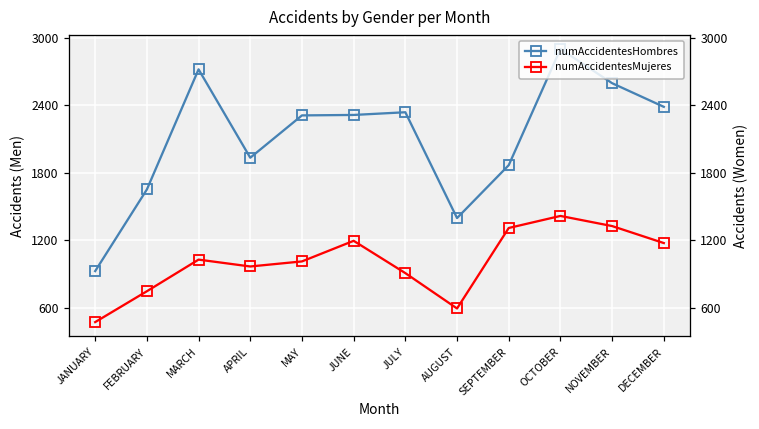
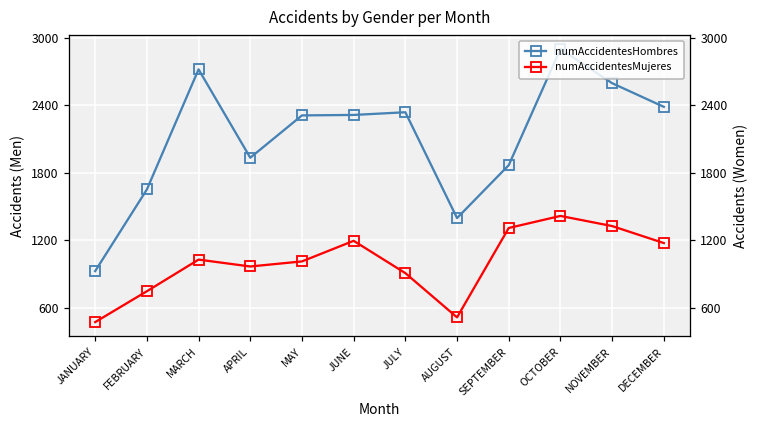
numAccidentesMujeres, AUGUST: 600 -> 520
